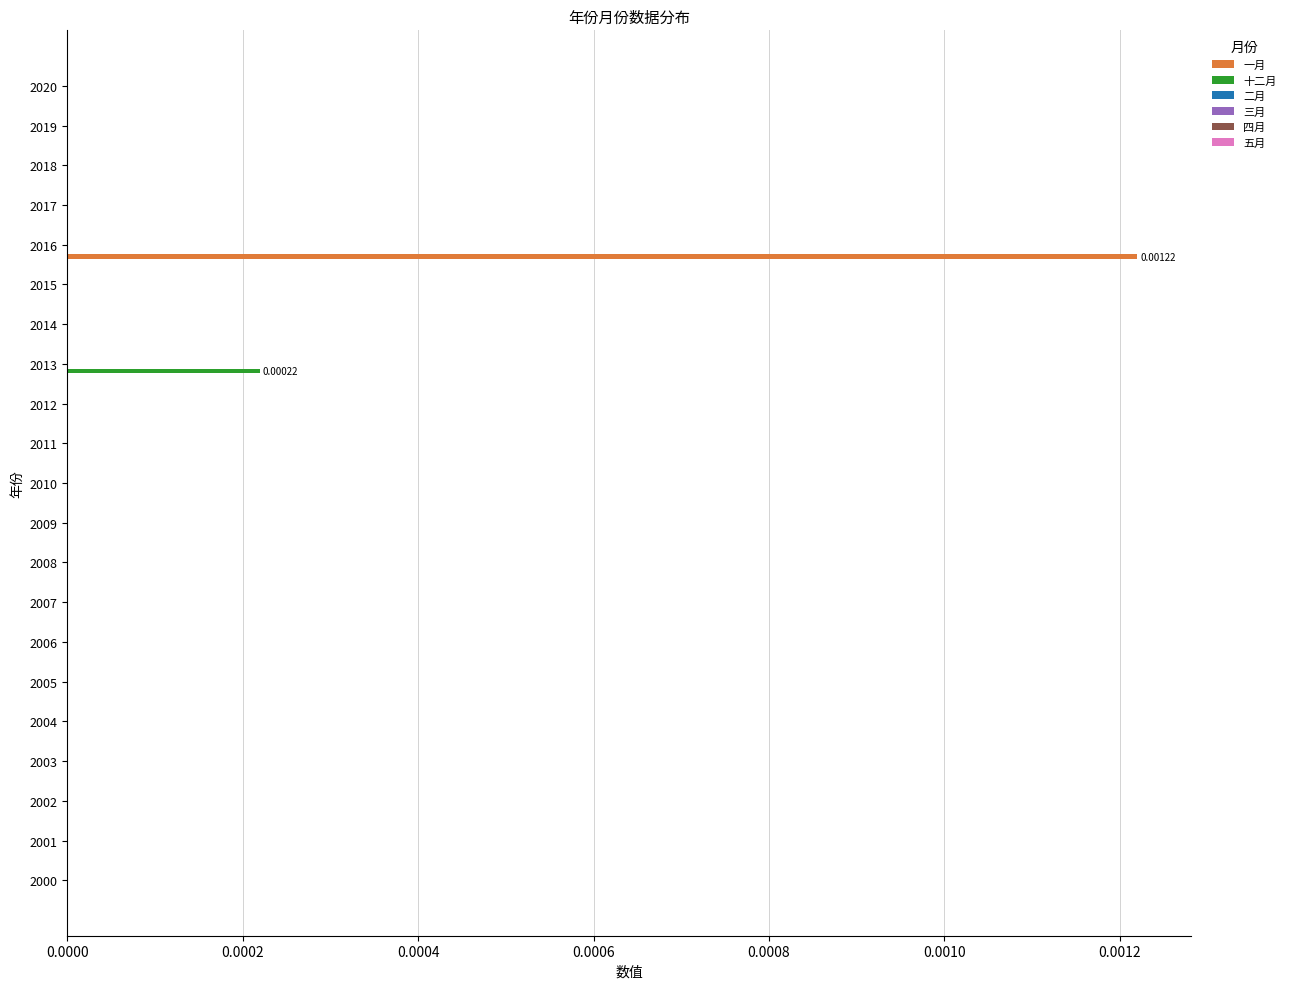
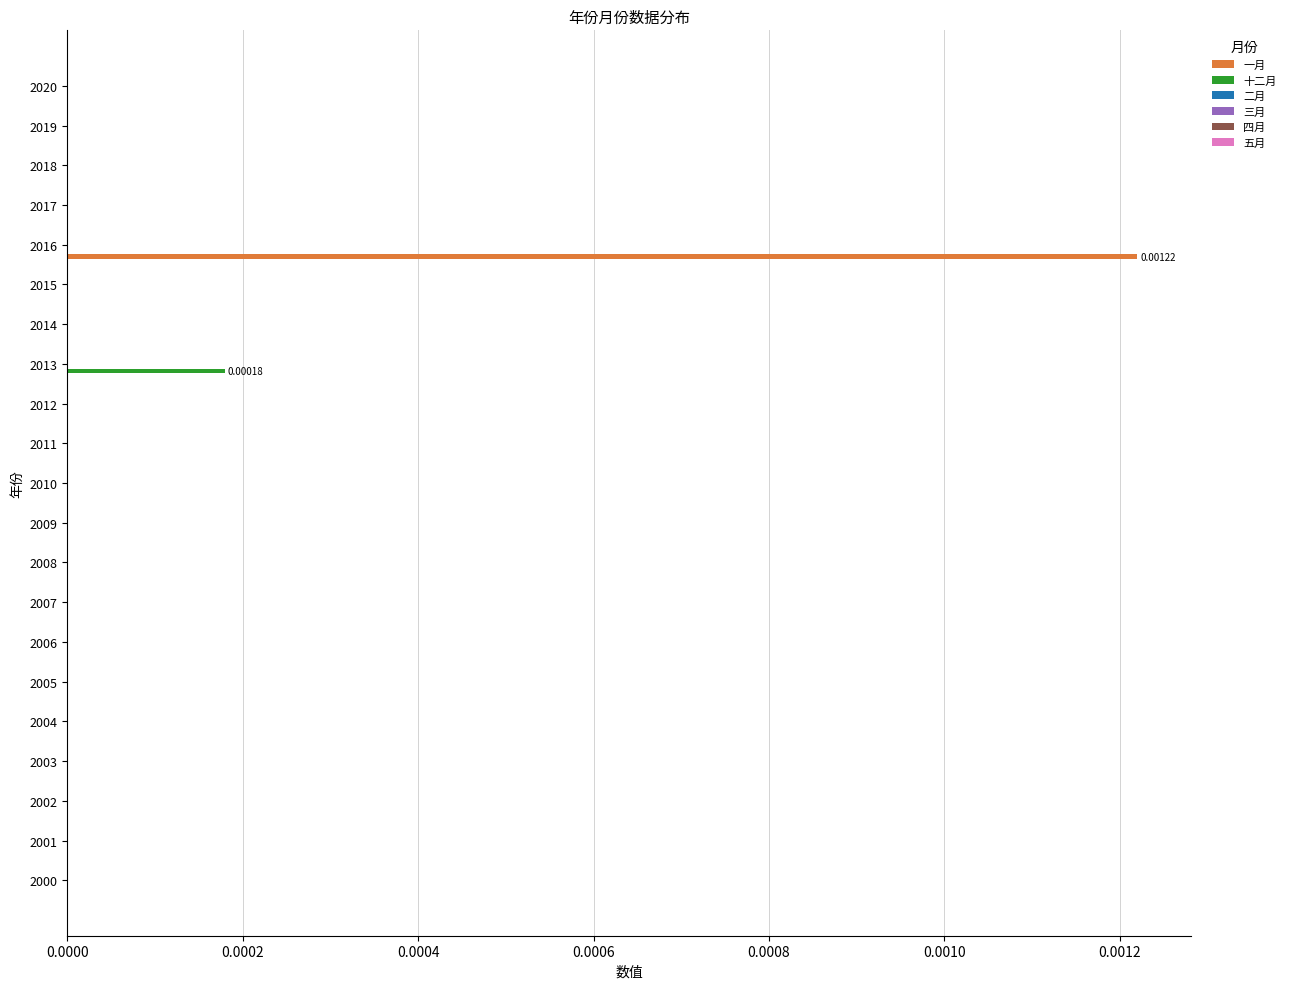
十二月, 2013: 0.00022 -> 0.00018
